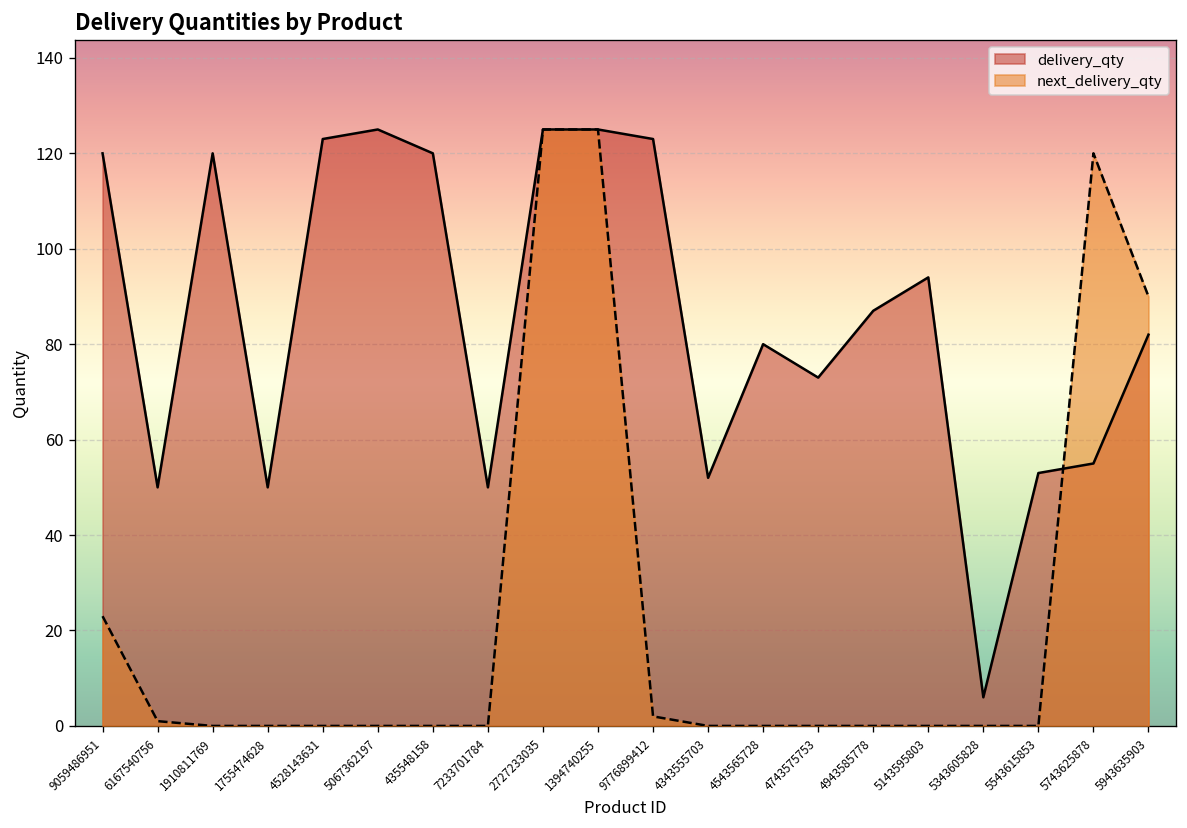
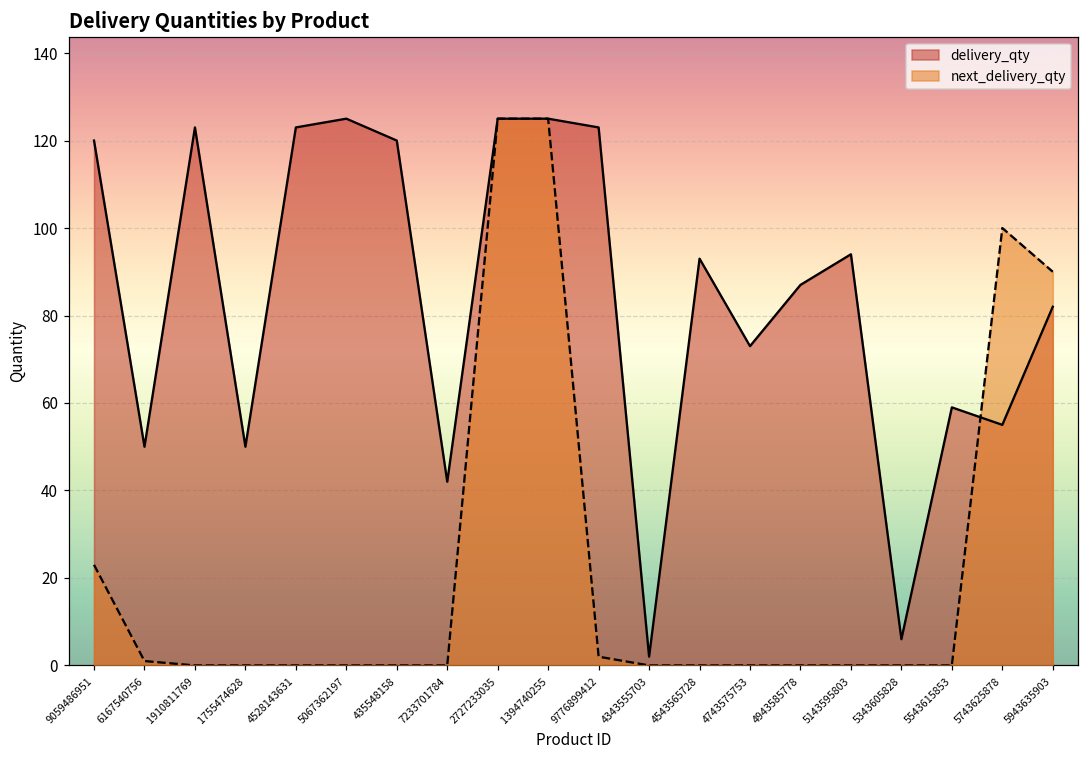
delivery_qty, 1910811769: 120 -> 123
delivery_qty, 7233701784: 50 -> 42
delivery_qty, 4343555703: 52 -> 2
delivery_qty, 4543565728: 80 -> 93
delivery_qty, 5543615853: 53 -> 59
next_delivery_qty, 5743625878: 120 -> 100
